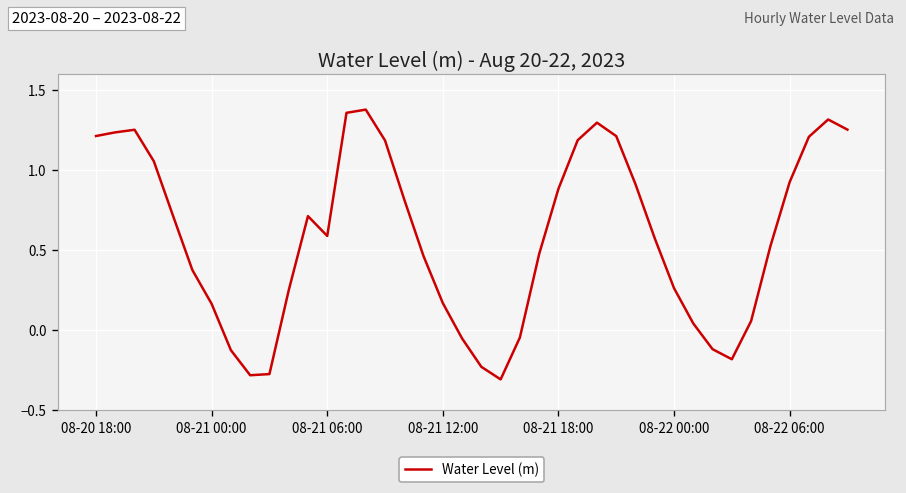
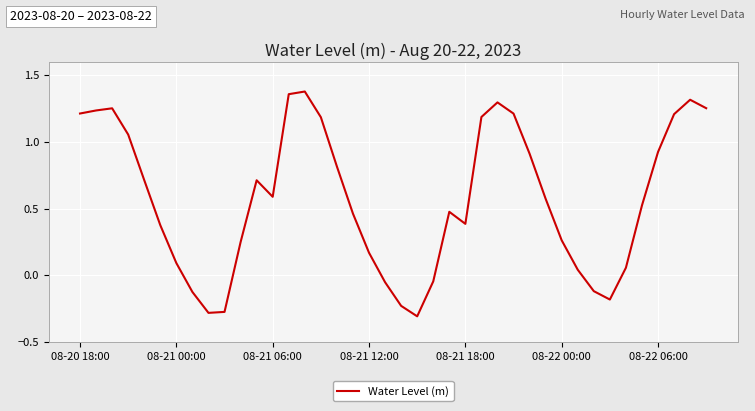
08-21 00:00: 0.16 -> 0.09
08-21 18:00: 0.88 -> 0.39
